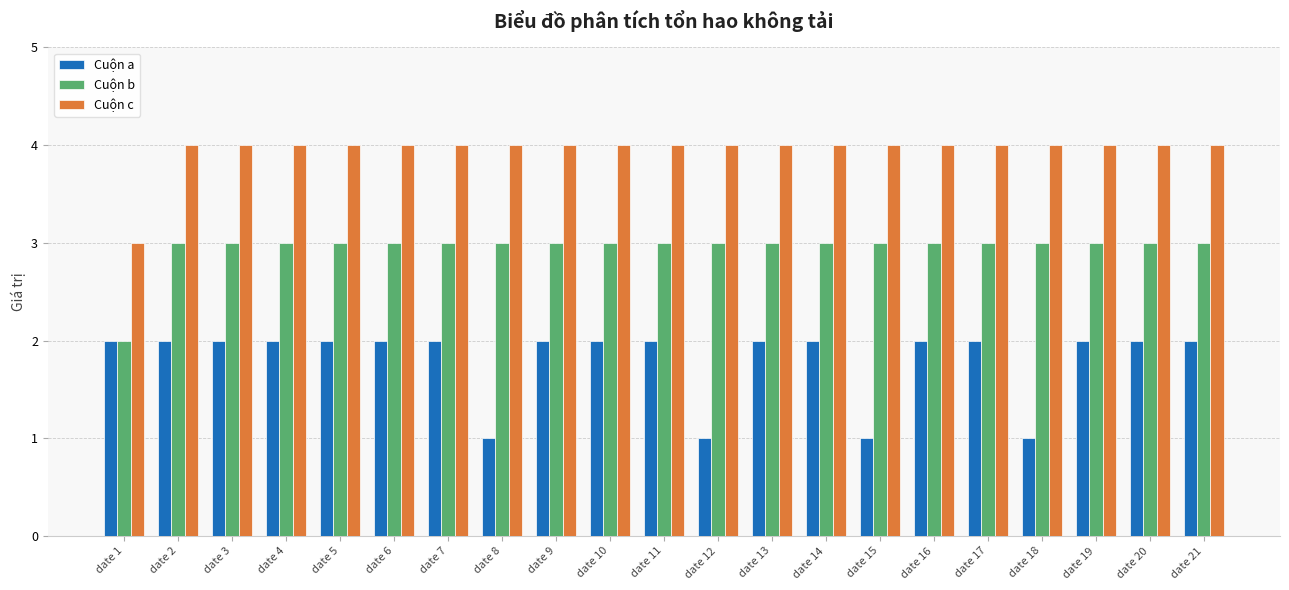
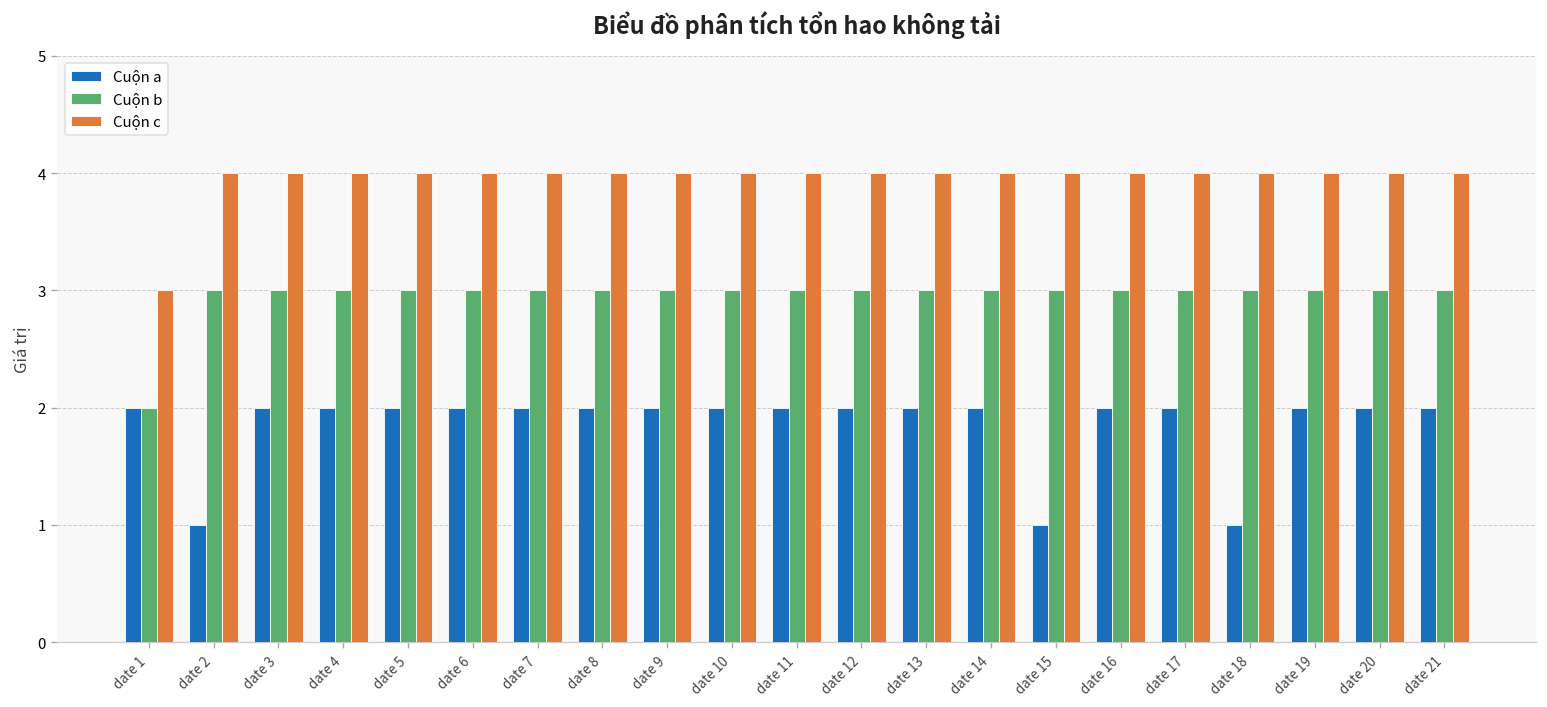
Cuộn a, date 2: 2 -> 1
Cuộn a, date 8: 1 -> 2
Cuộn a, date 12: 1 -> 2
